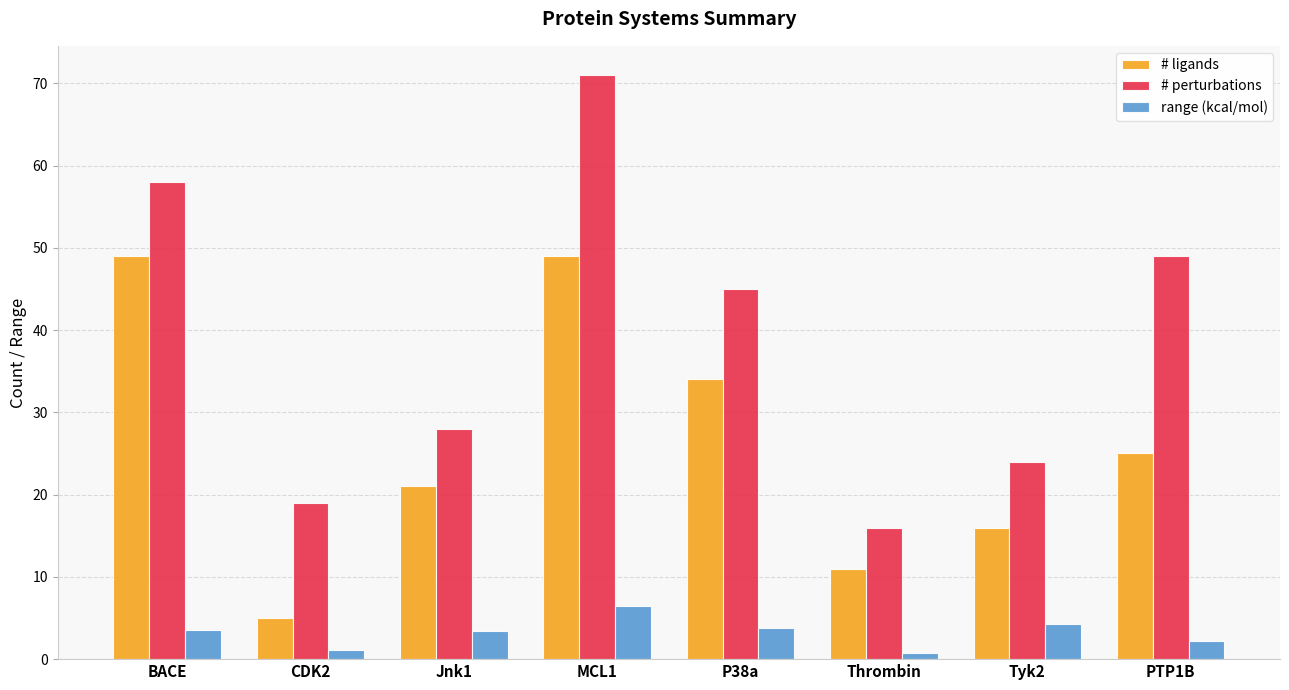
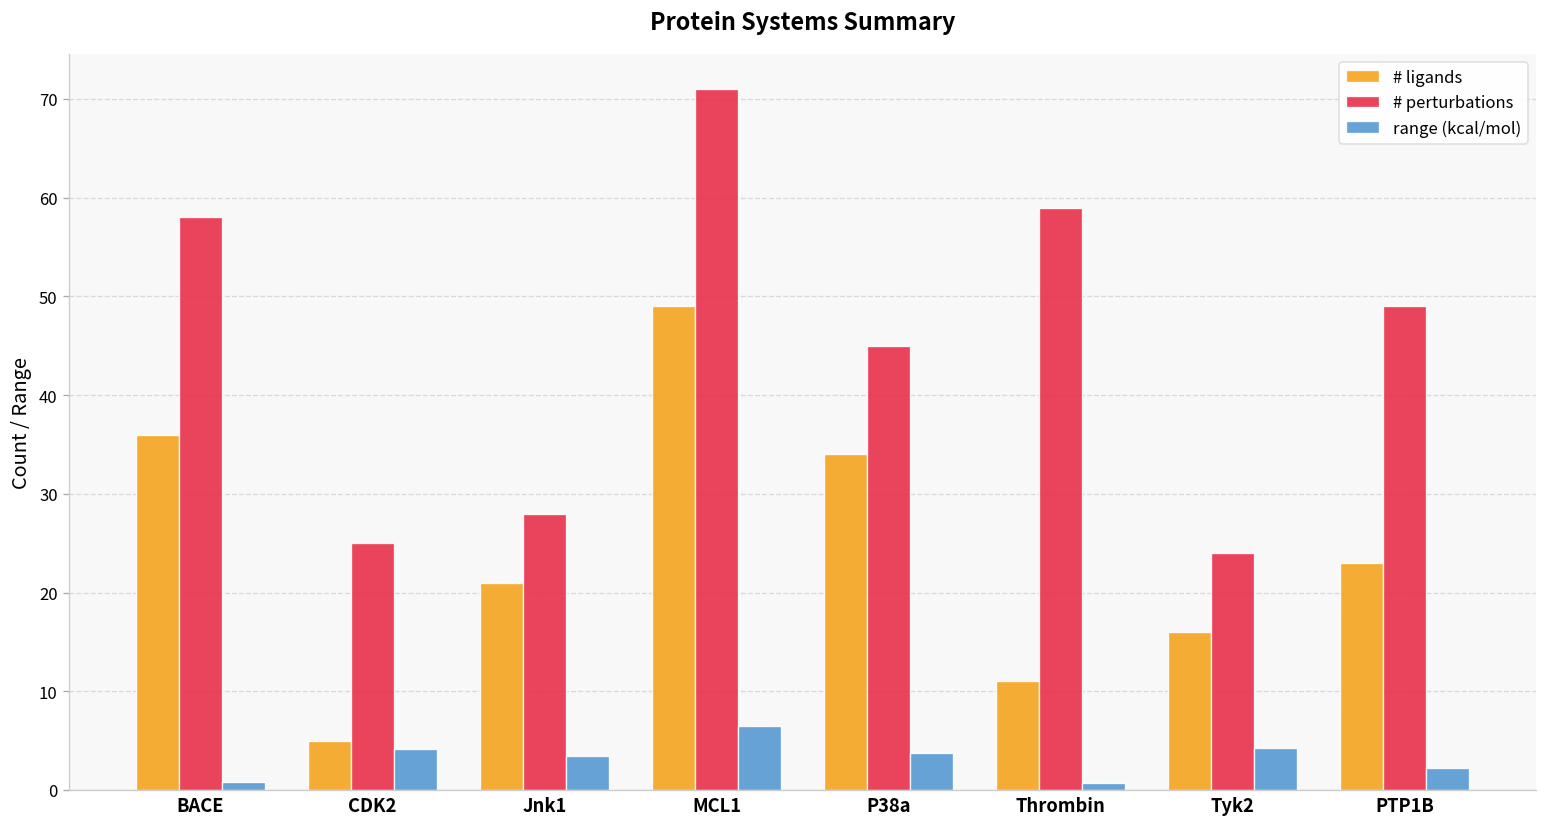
# ligands, BACE: 49 -> 36
range (kcal/mol), BACE: 4 -> 1
# perturbations, CDK2: 19 -> 25
range (kcal/mol), CDK2: 1 -> 4
# perturbations, Thrombin: 16 -> 59
# ligands, PTP1B: 25 -> 23
